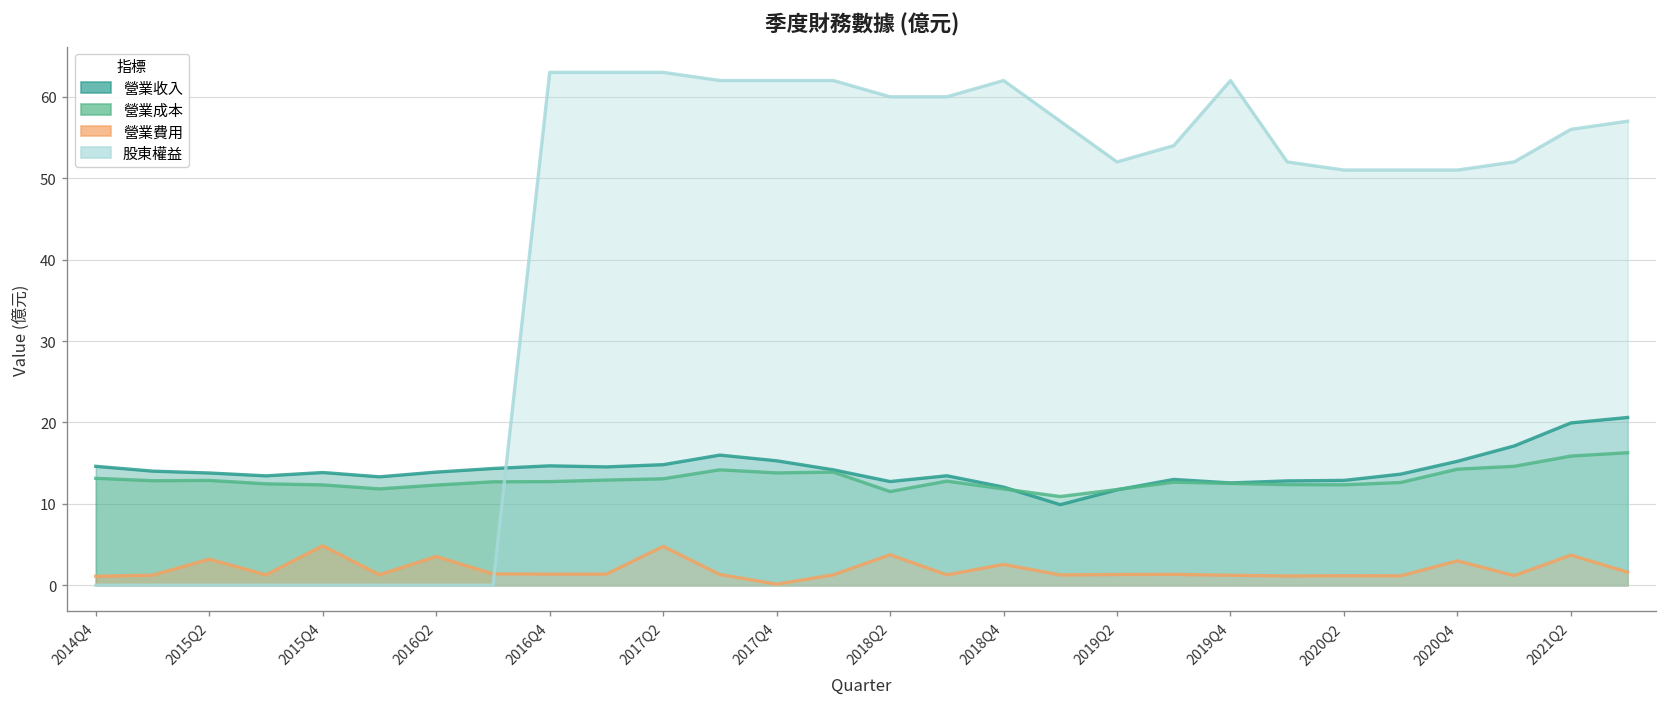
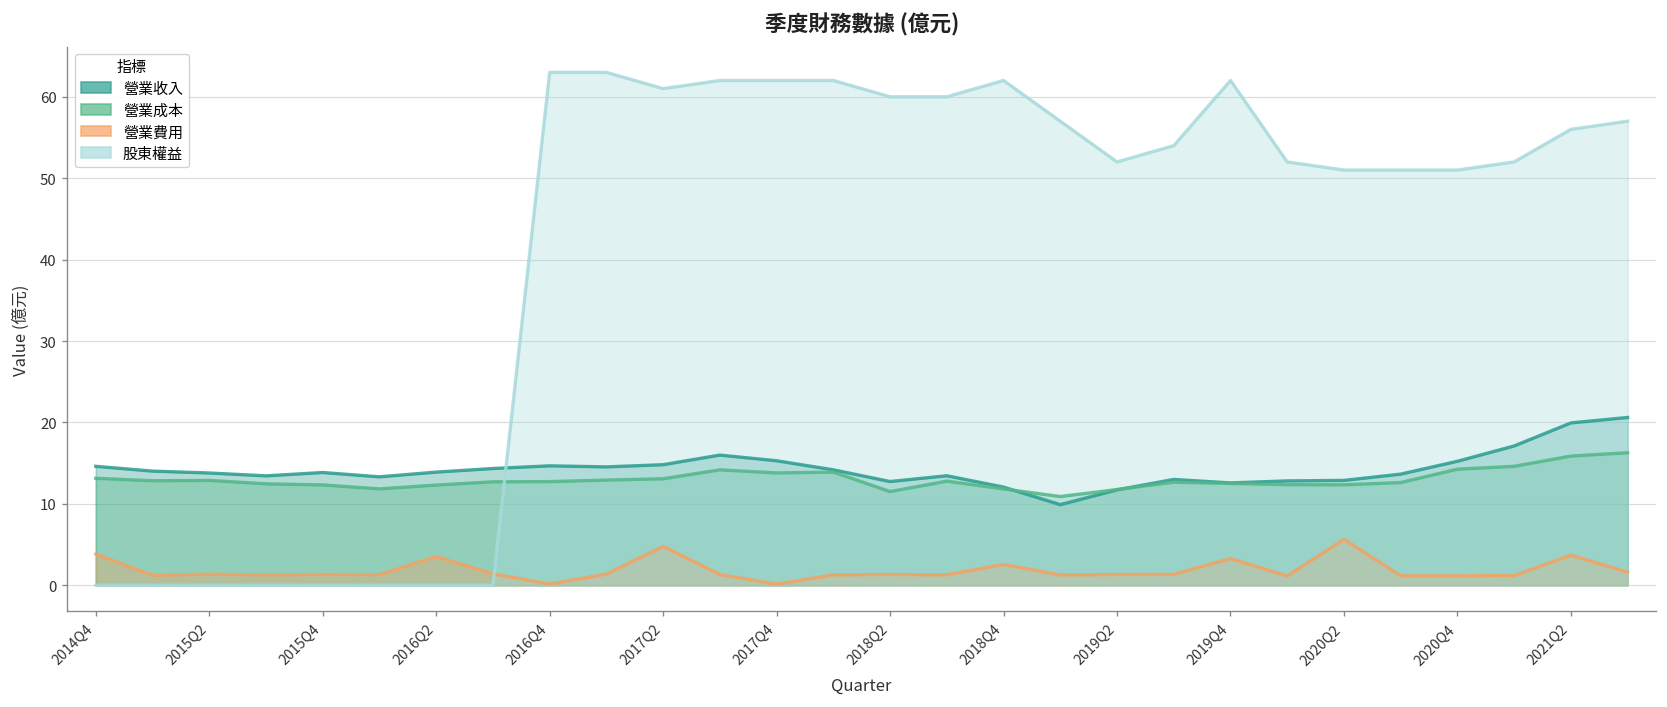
營業費用, 2014Q4: 1 -> 4
營業費用, 2015Q2: 3 -> 1
營業費用, 2015Q4: 5 -> 1
營業費用, 2016Q4: 1 -> 0
股東權益, 2017Q2: 63 -> 61
營業費用, 2018Q2: 4 -> 1
營業費用, 2019Q4: 1 -> 3
營業費用, 2020Q2: 1 -> 6
營業費用, 2020Q4: 3 -> 1
